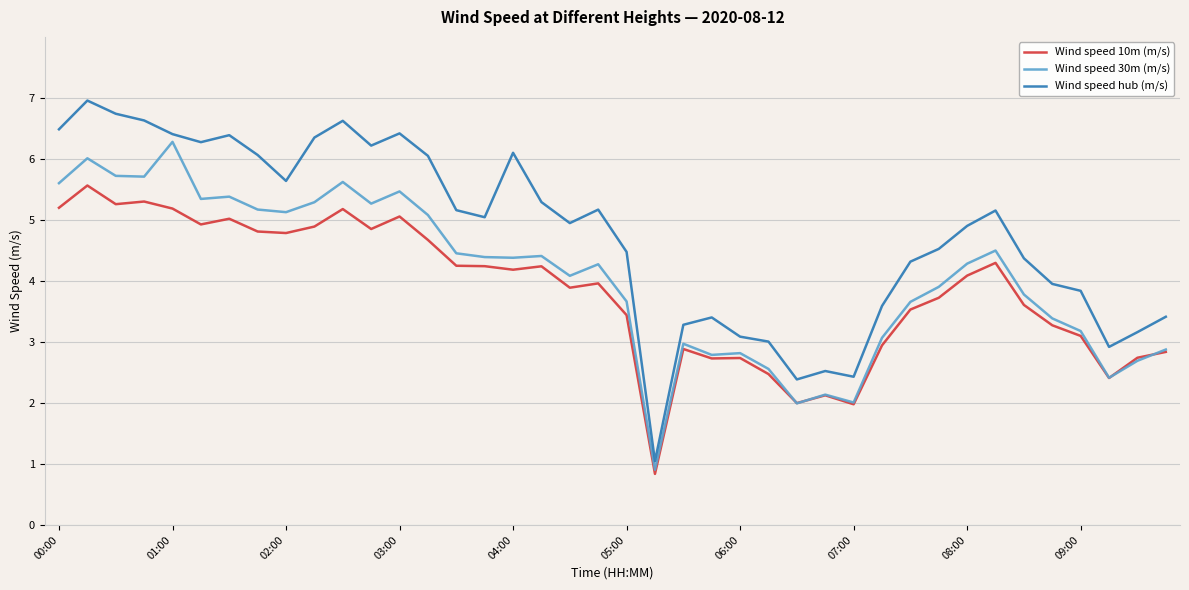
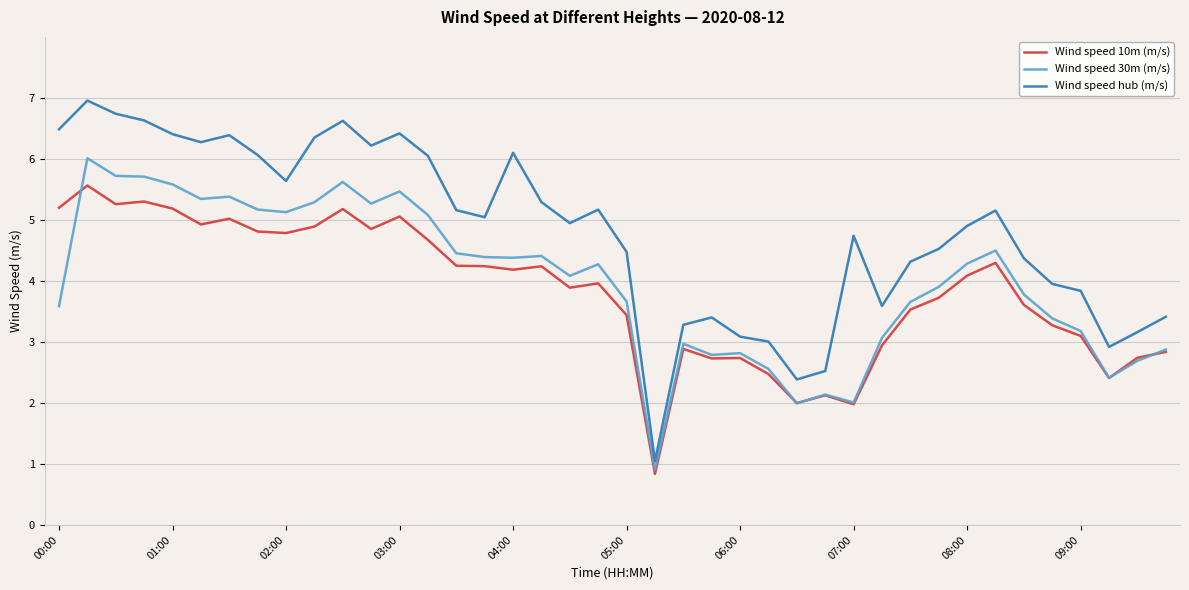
Wind speed 30m (m/s), 00:00: 5.6 -> 3.6
Wind speed 30m (m/s), 01:00: 6.3 -> 5.6
Wind speed hub (m/s), 07:00: 2.4 -> 4.7
